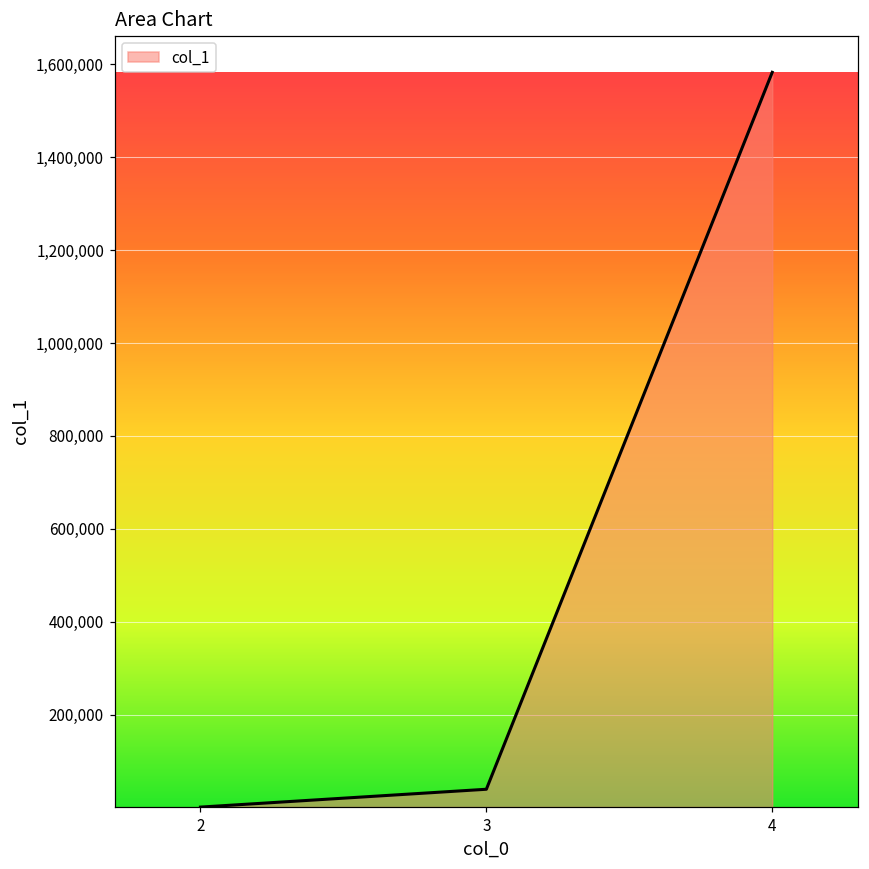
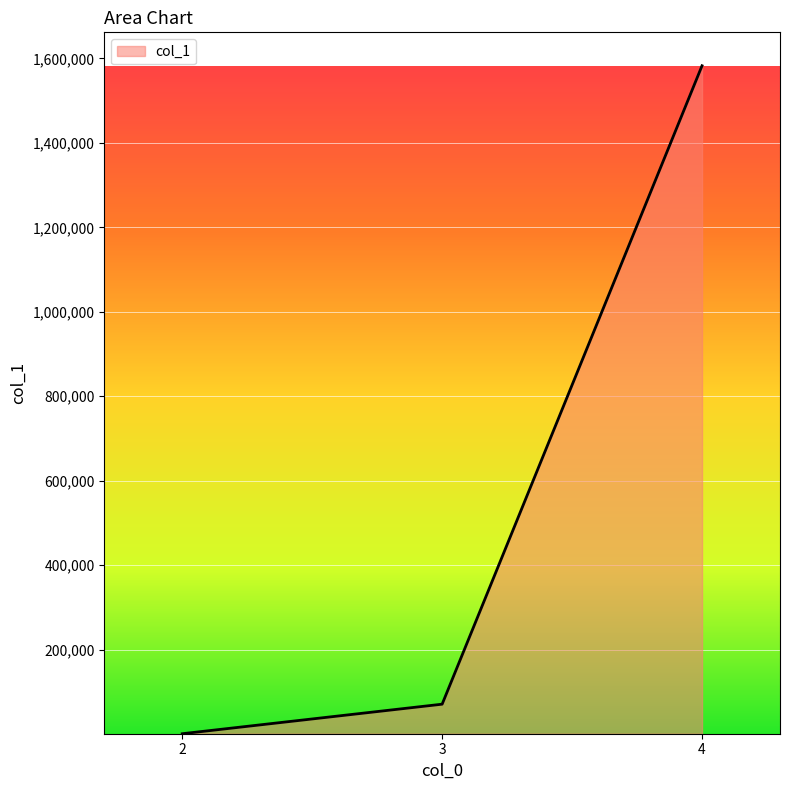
3: 40,000 -> 70,000
